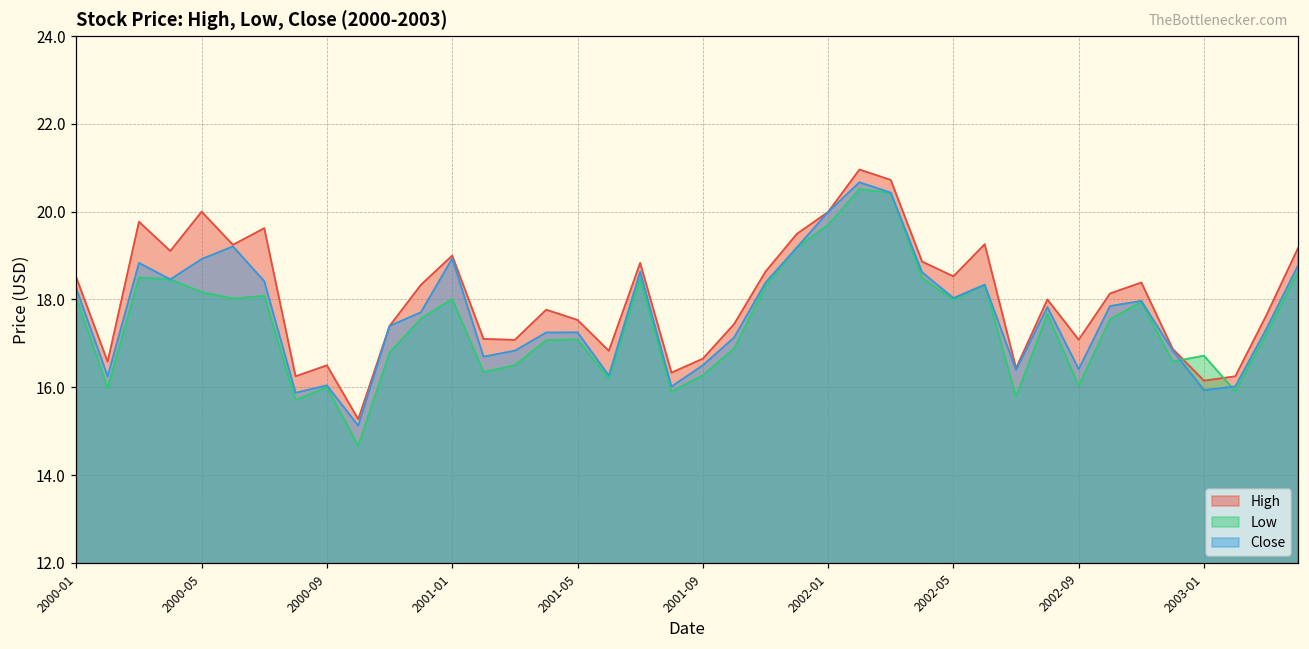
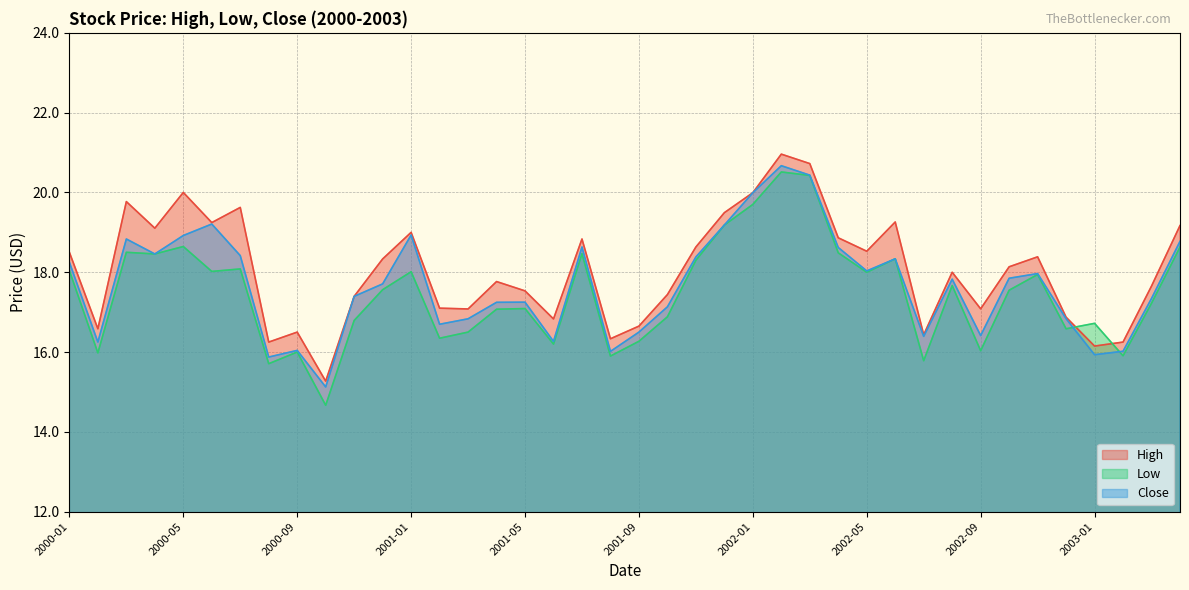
Low, 2000-05: 18.2 -> 18.6
